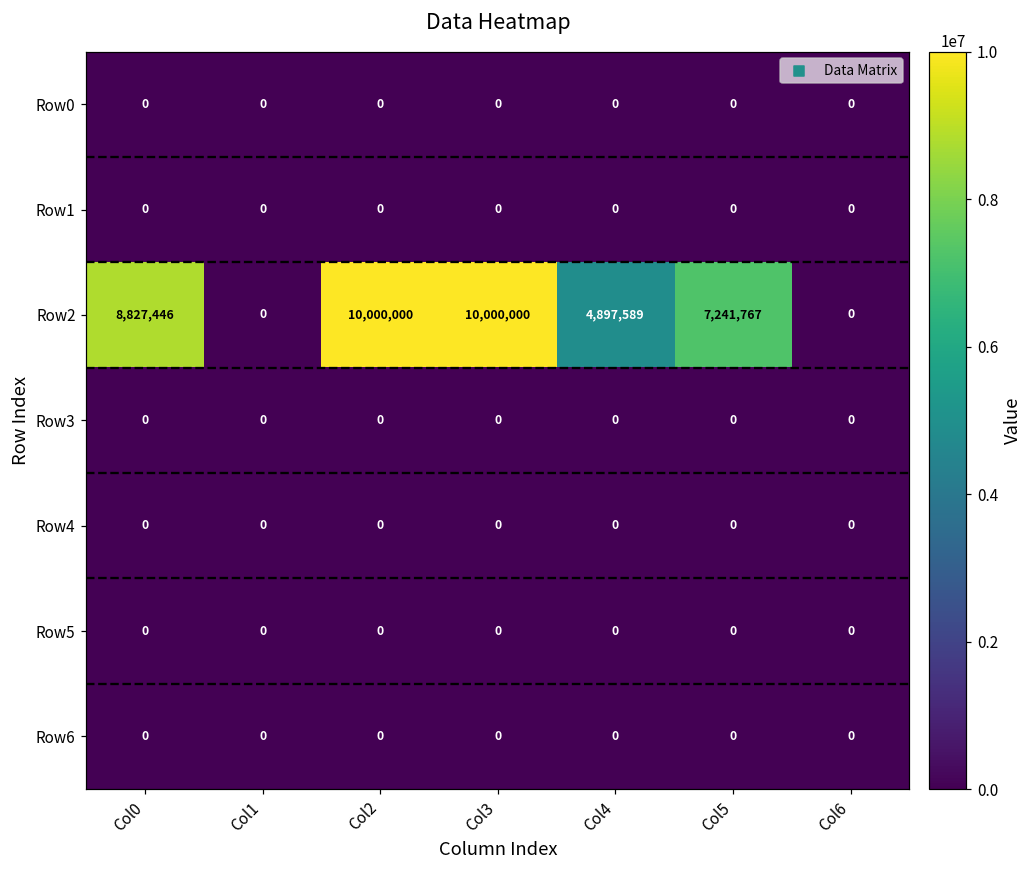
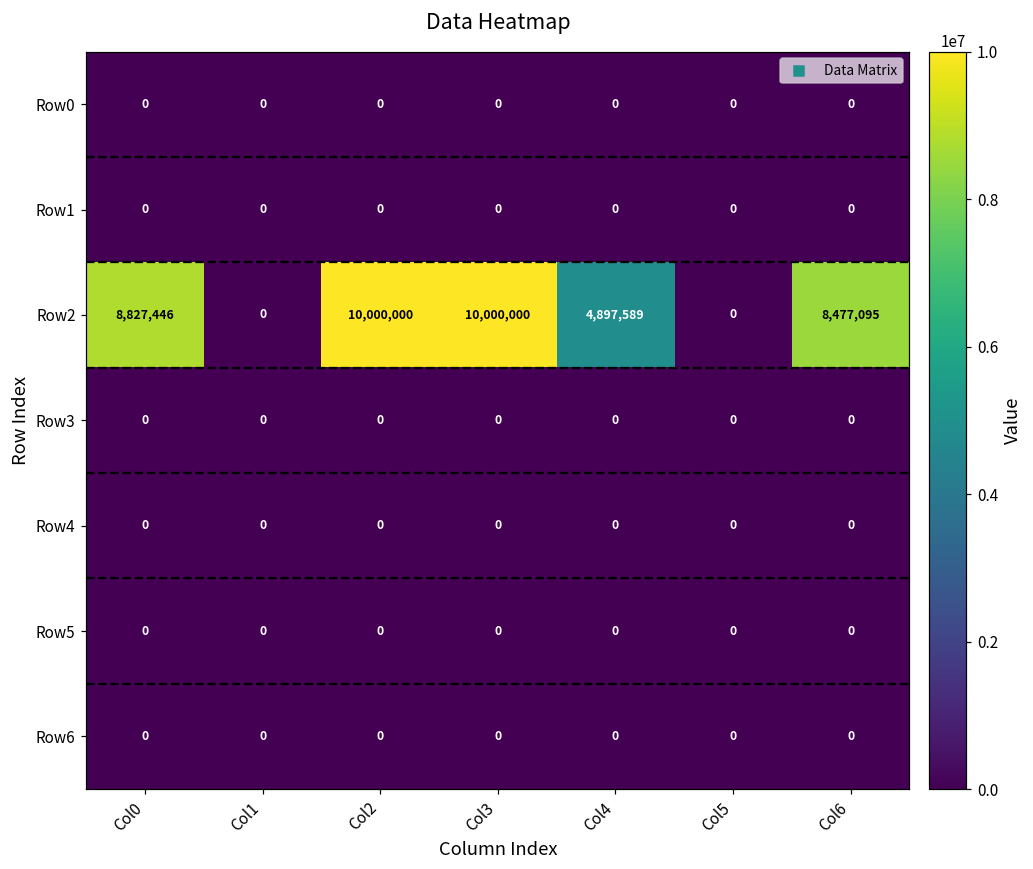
Row2, Col5: 7,241,767 -> 0
Row2, Col6: 0 -> 8,477,095
